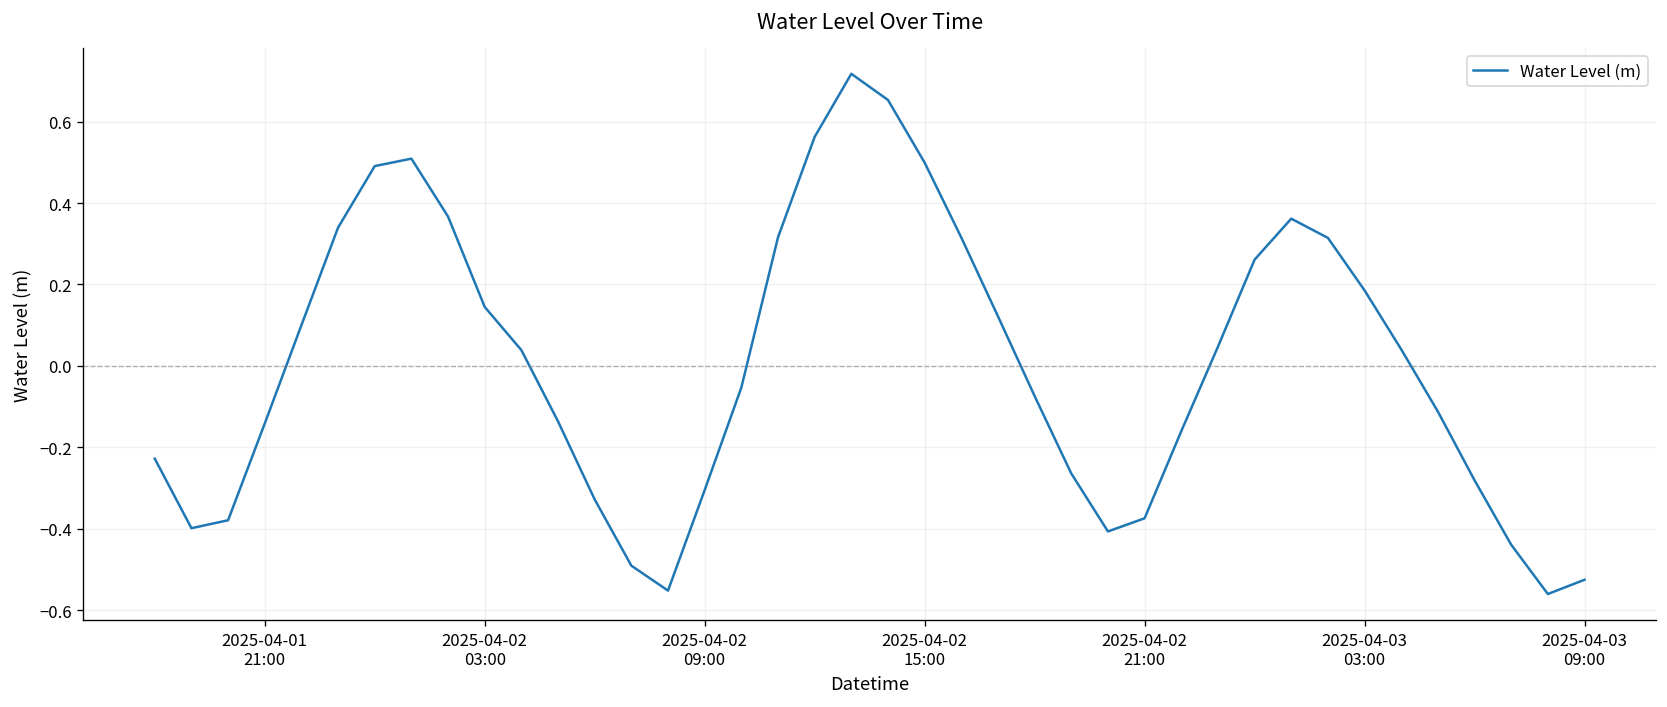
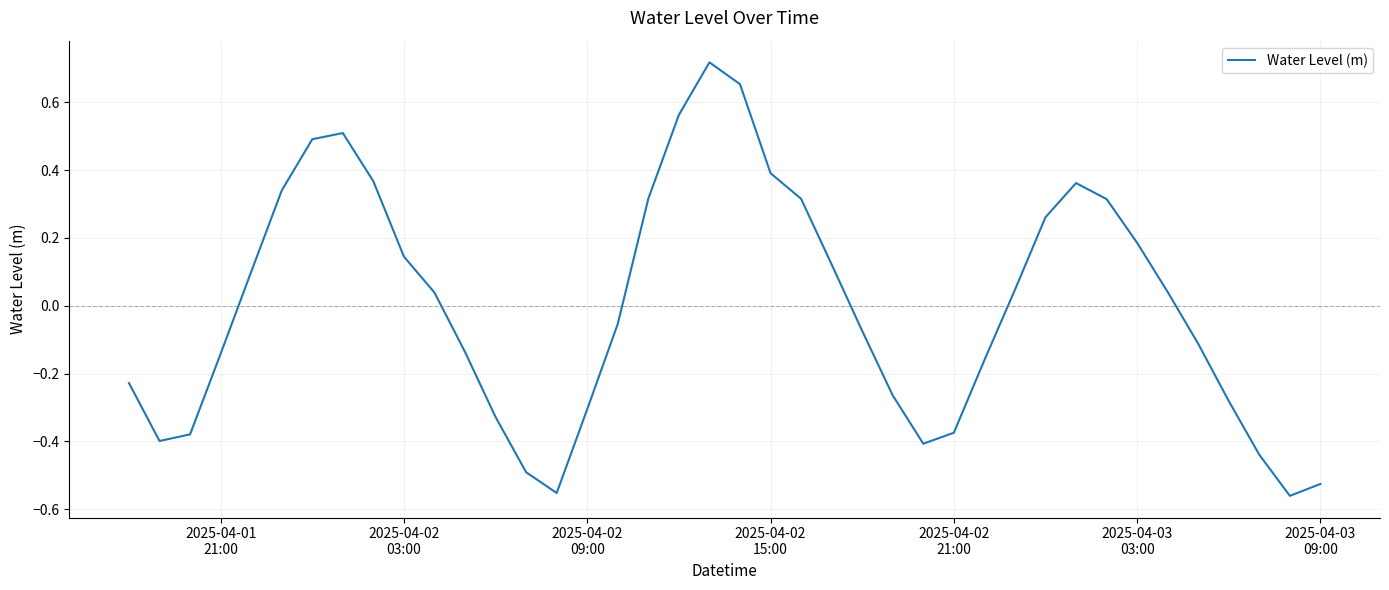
2025-04-02 15:00: 0.50 -> 0.39
